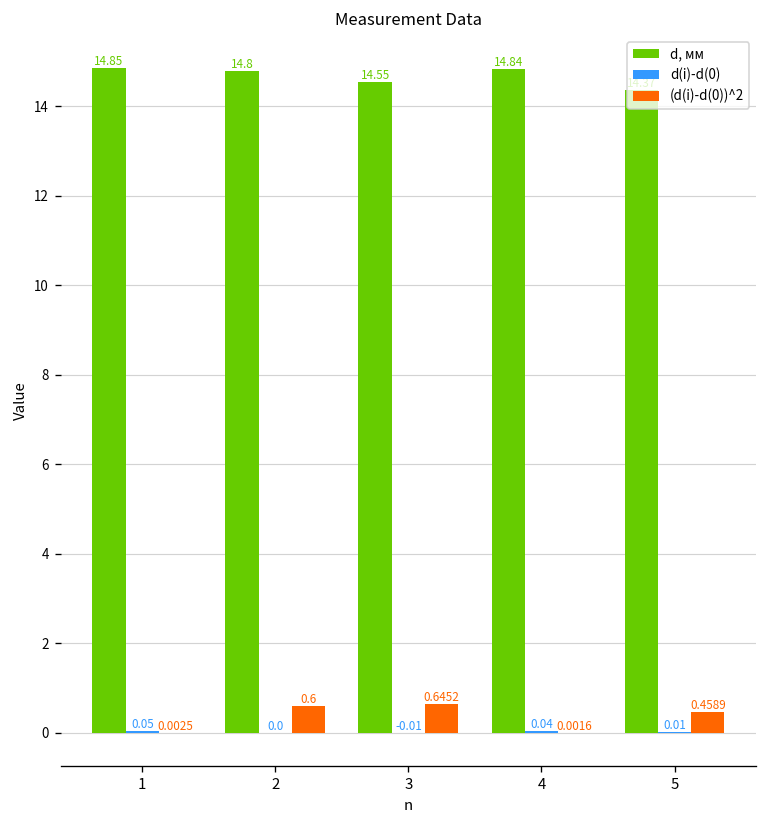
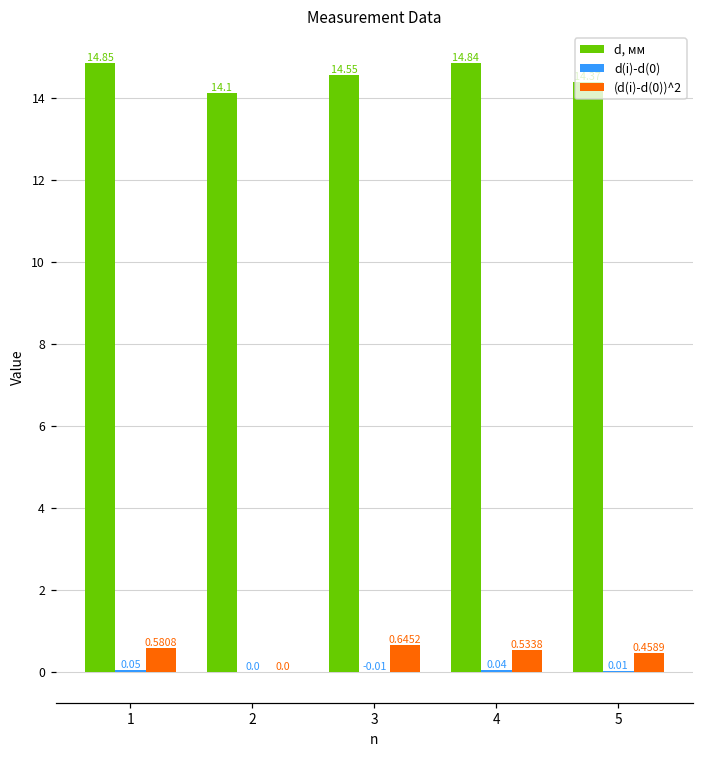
(d(i)-d(0))^2, 1: 0.0025 -> 0.5808
d, мм, 2: 14.8 -> 14.1
(d(i)-d(0))^2, 2: 0.6 -> 0.0
(d(i)-d(0))^2, 4: 0.0016 -> 0.5338
